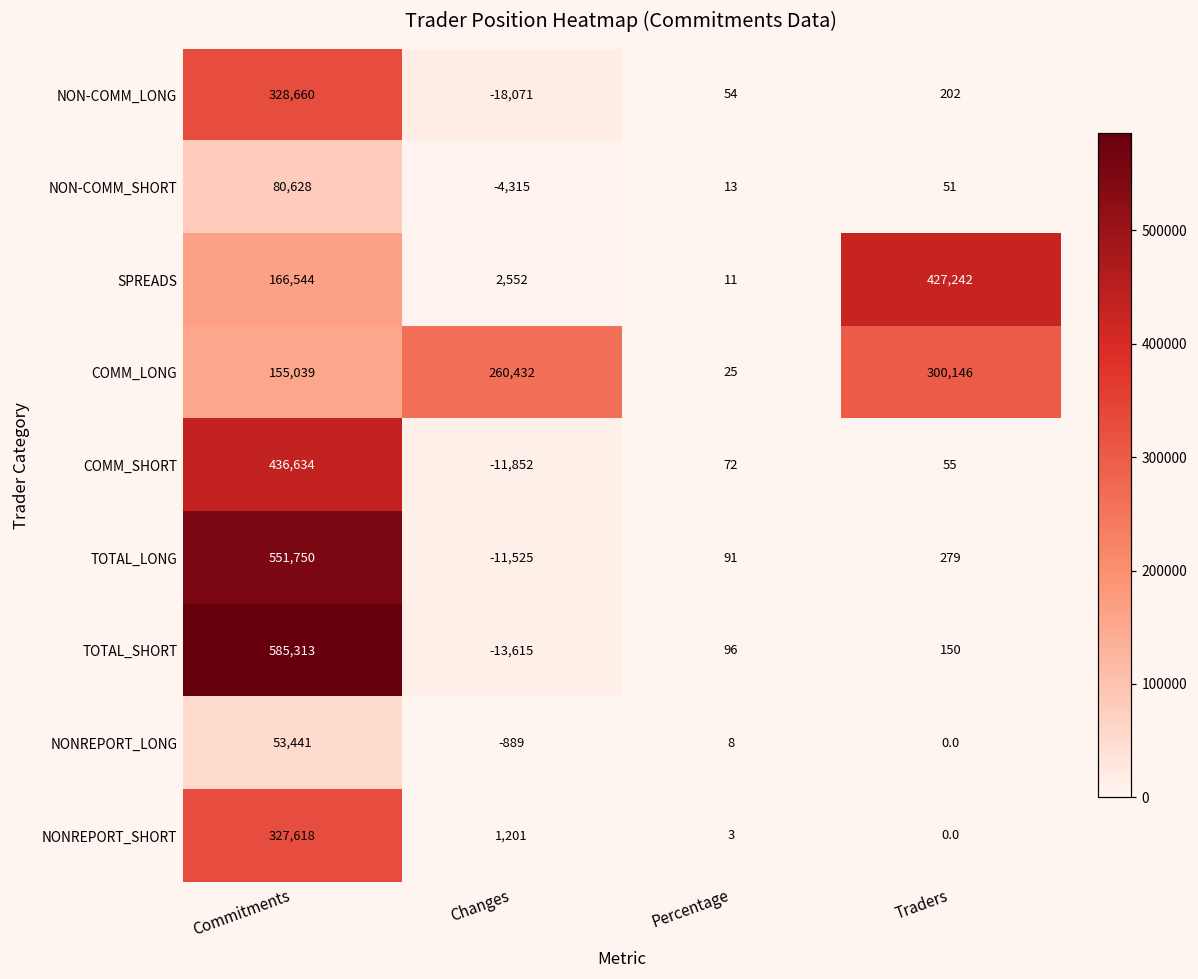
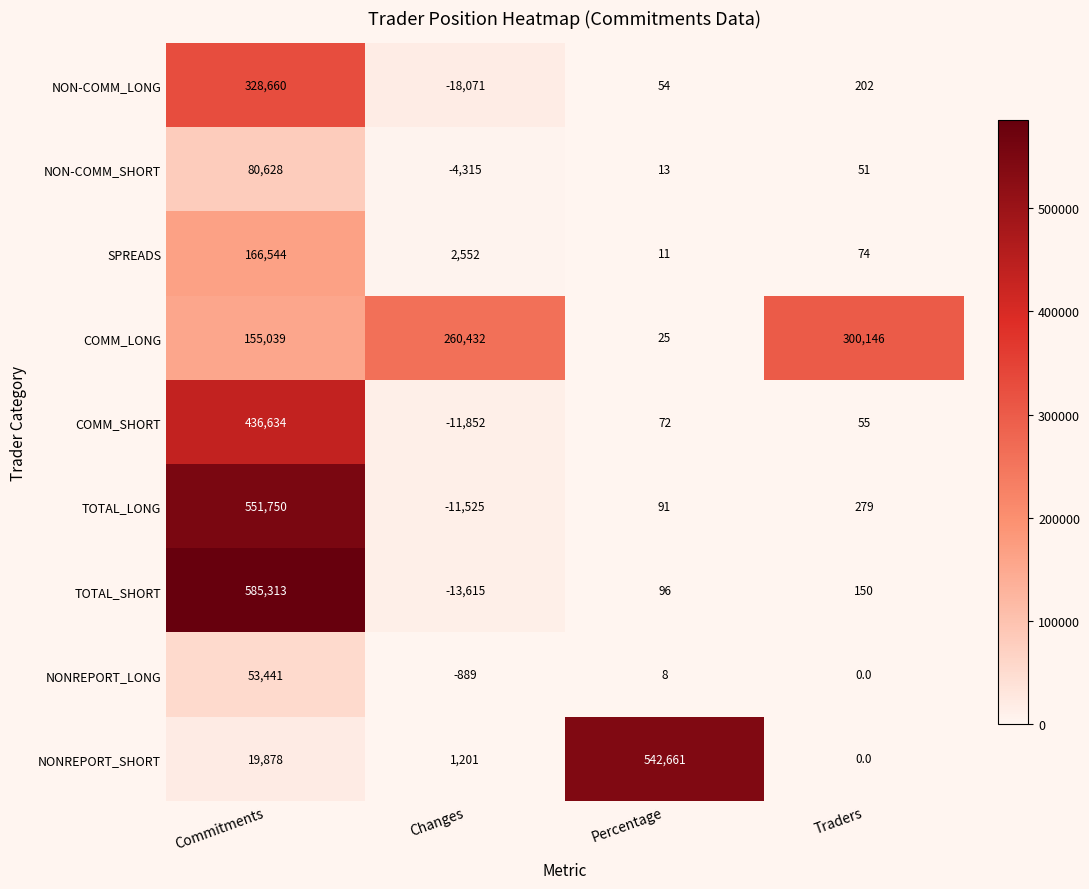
SPREADS, Traders: 427,242 -> 74
NONREPORT_SHORT, Commitments: 327,618 -> 19,878
NONREPORT_SHORT, Percentage: 3 -> 542,661
